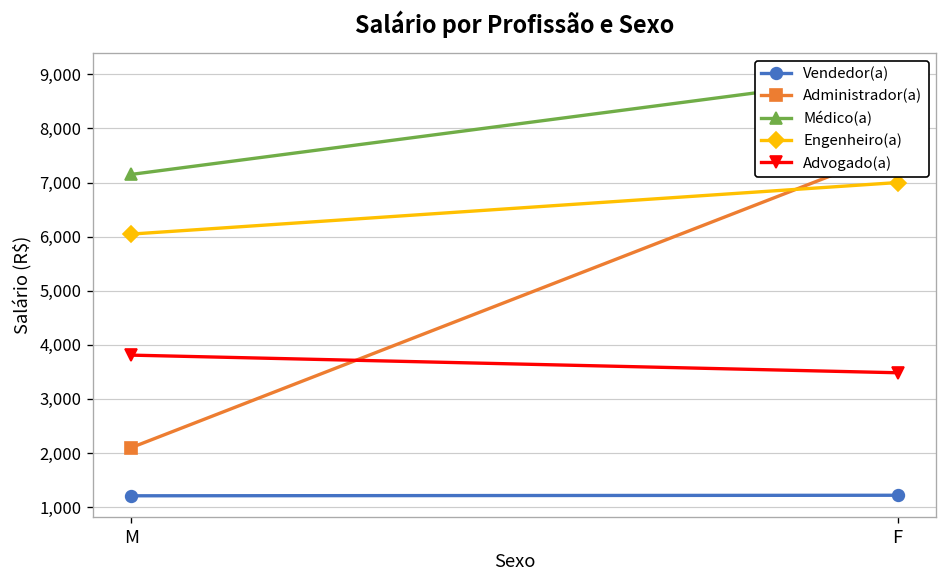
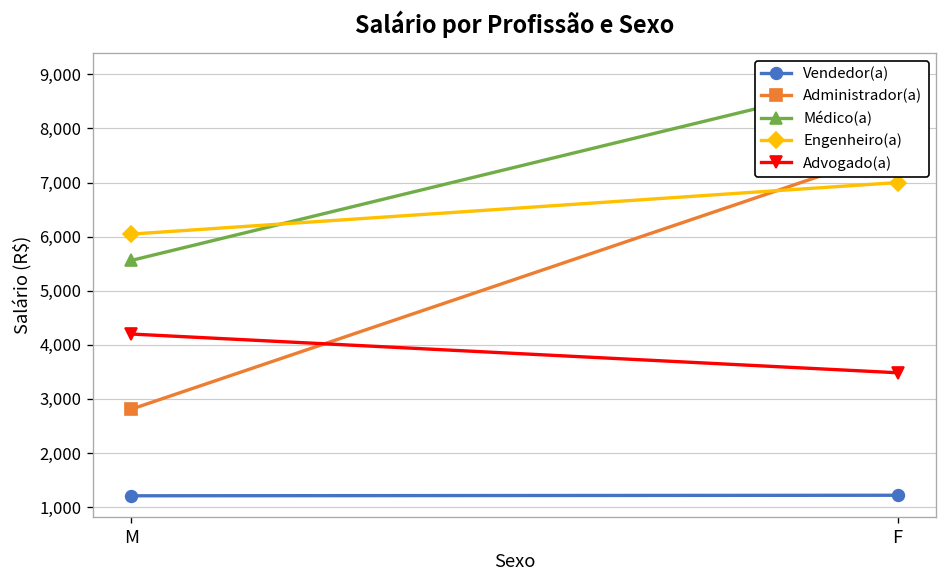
Administrador(a), M: 2,100 -> 2,800
Médico(a), M: 7,200 -> 5,600
Advogado(a), M: 3,800 -> 4,200
